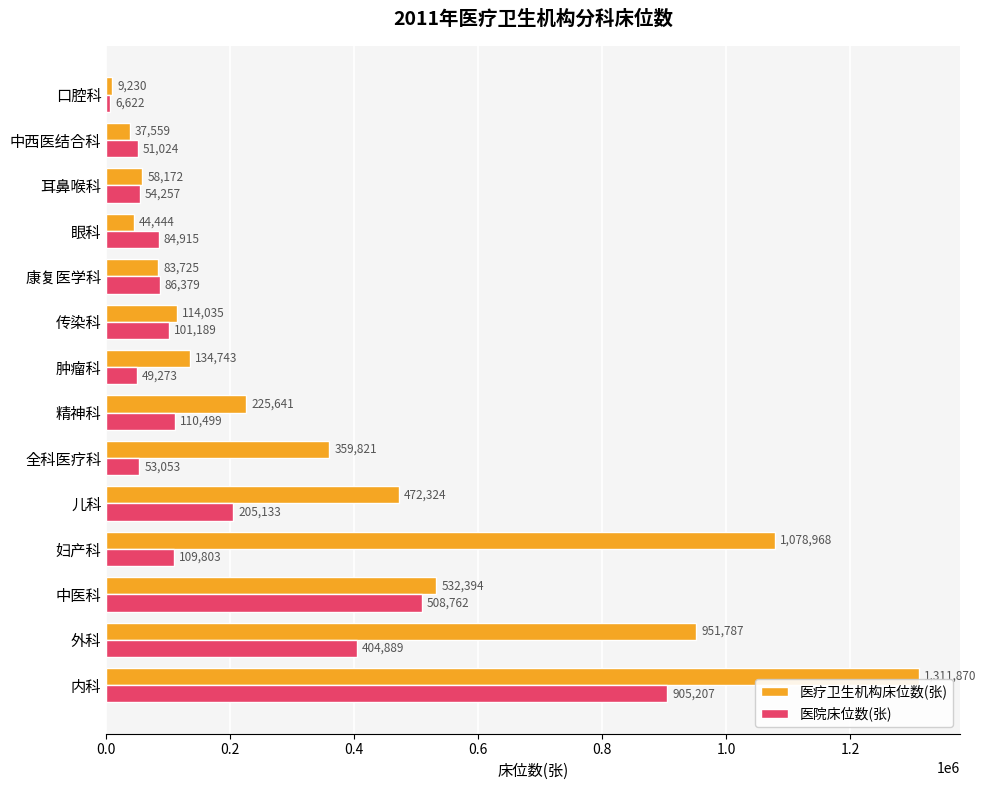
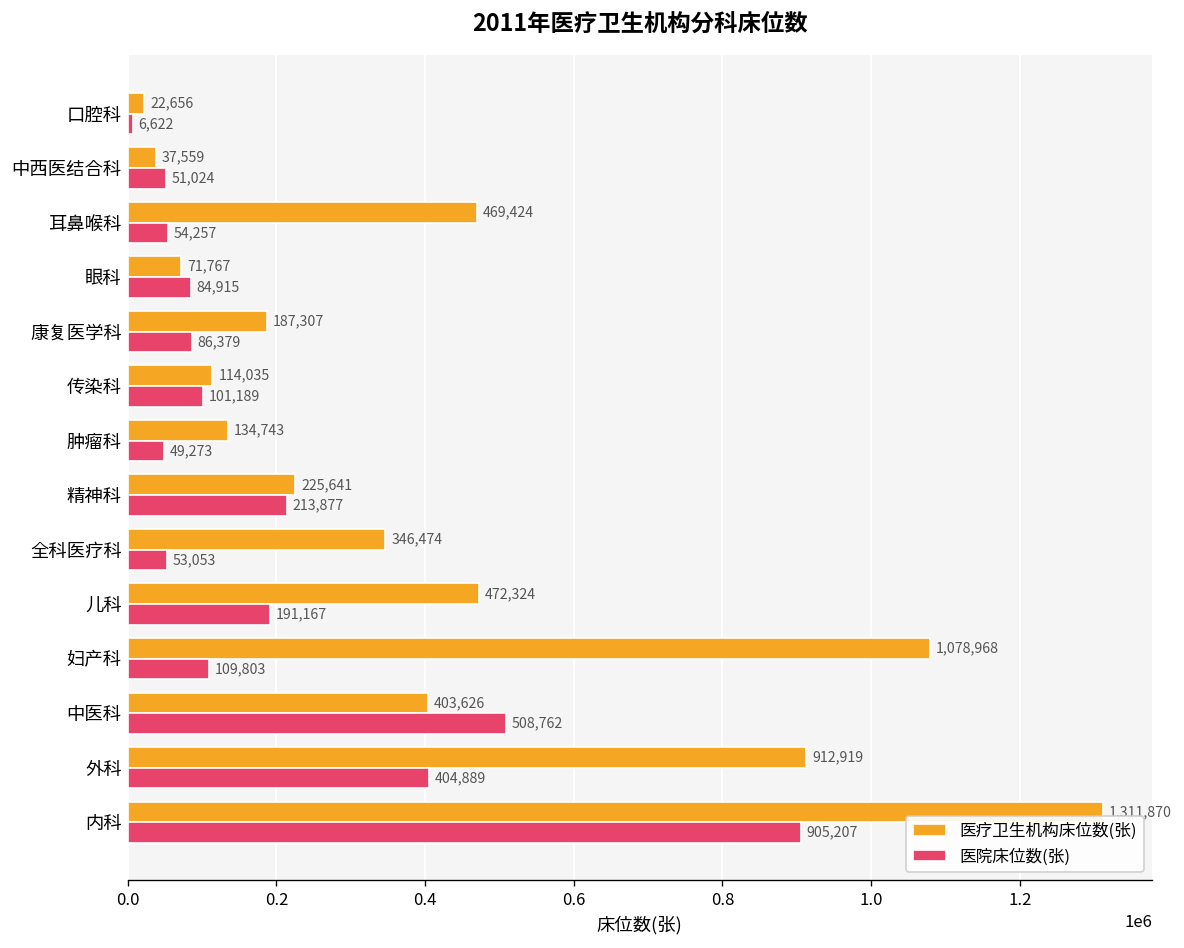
医疗卫生机构床位数(张), 口腔科: 9,230 -> 22,656
医疗卫生机构床位数(张), 耳鼻喉科: 58,172 -> 469,424
医疗卫生机构床位数(张), 眼科: 44,444 -> 71,767
医疗卫生机构床位数(张), 康复医学科: 83,725 -> 187,307
医院床位数(张), 精神科: 110,499 -> 213,877
医疗卫生机构床位数(张), 全科医疗科: 359,821 -> 346,474
医院床位数(张), 儿科: 205,133 -> 191,167
医疗卫生机构床位数(张), 中医科: 532,394 -> 403,626
医疗卫生机构床位数(张), 外科: 951,787 -> 912,919
